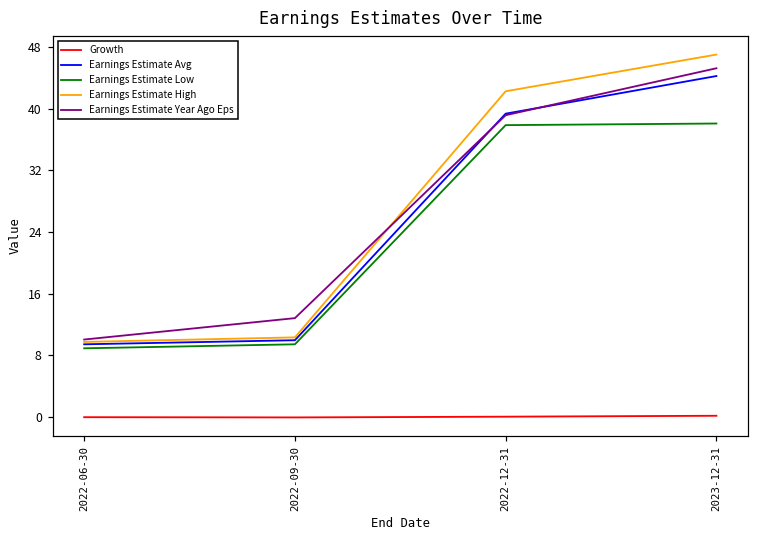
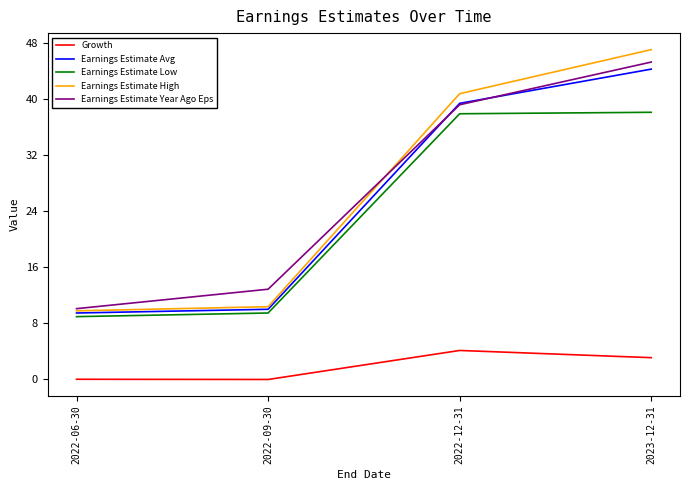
Growth, 2022-12-31: 0 -> 4
Earnings Estimate High, 2022-12-31: 42 -> 41
Growth, 2023-12-31: 0 -> 3
